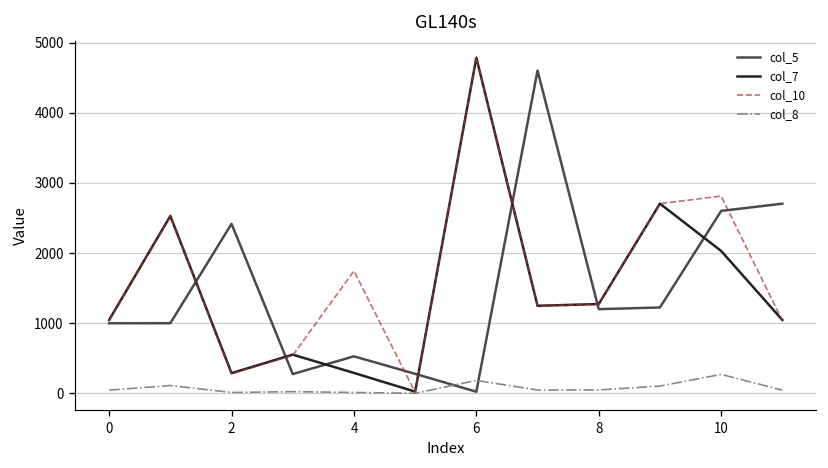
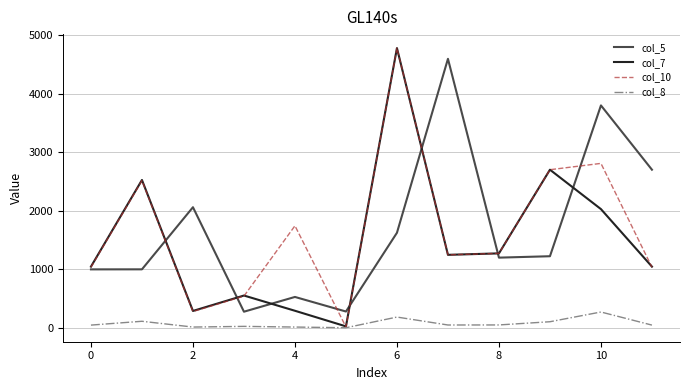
col_5, 2: 2400 -> 2100
col_5, 6: 0 -> 1600
col_5, 10: 2600 -> 3800
